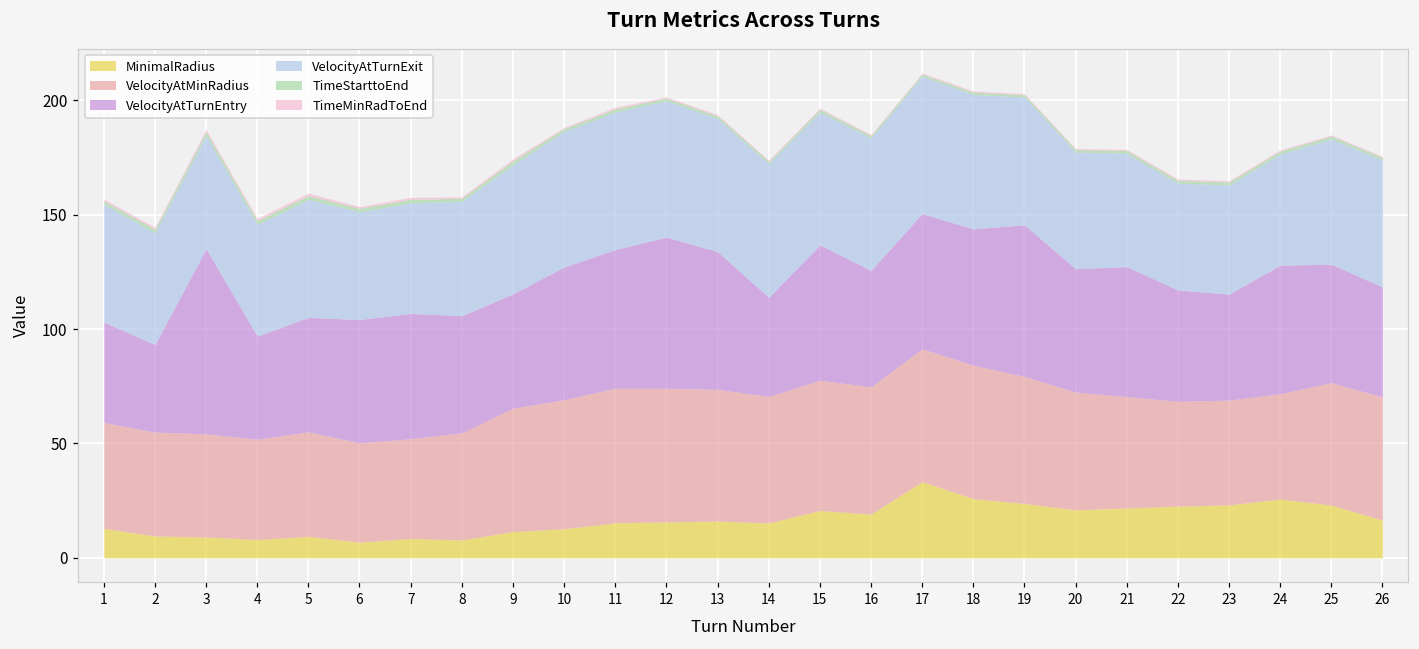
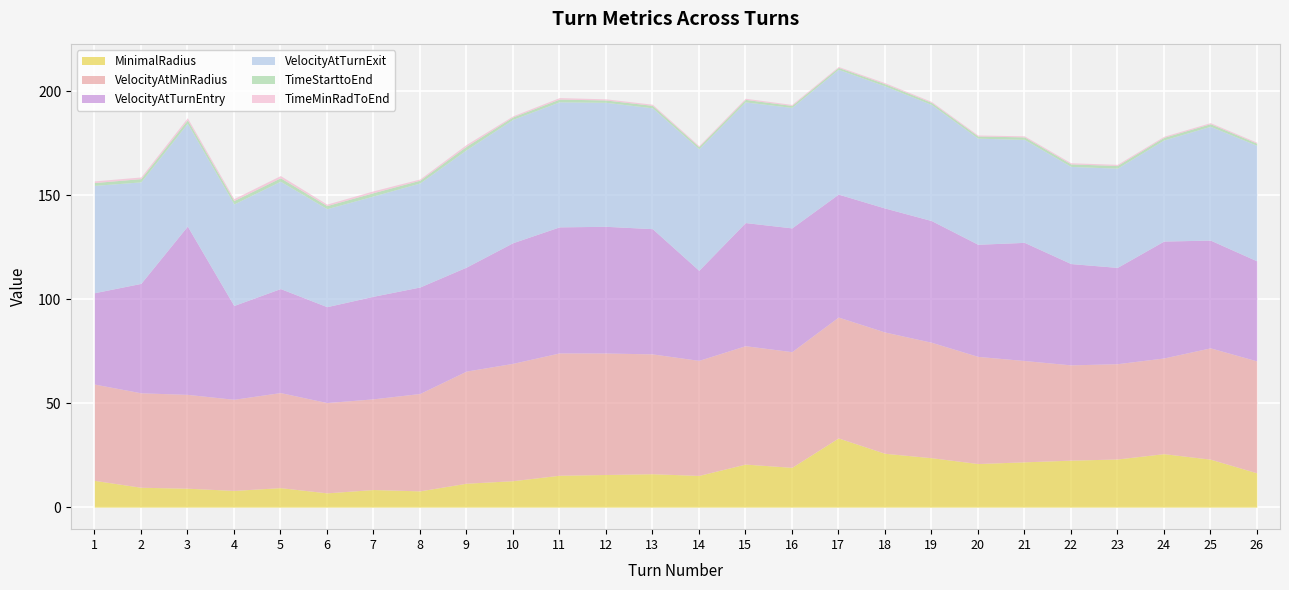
VelocityAtTurnEntry, 2: 38 -> 53
VelocityAtTurnEntry, 6: 54 -> 46
VelocityAtTurnEntry, 7: 55 -> 49
VelocityAtTurnEntry, 12: 66 -> 61
VelocityAtTurnEntry, 16: 51 -> 60
VelocityAtTurnEntry, 19: 66 -> 58
